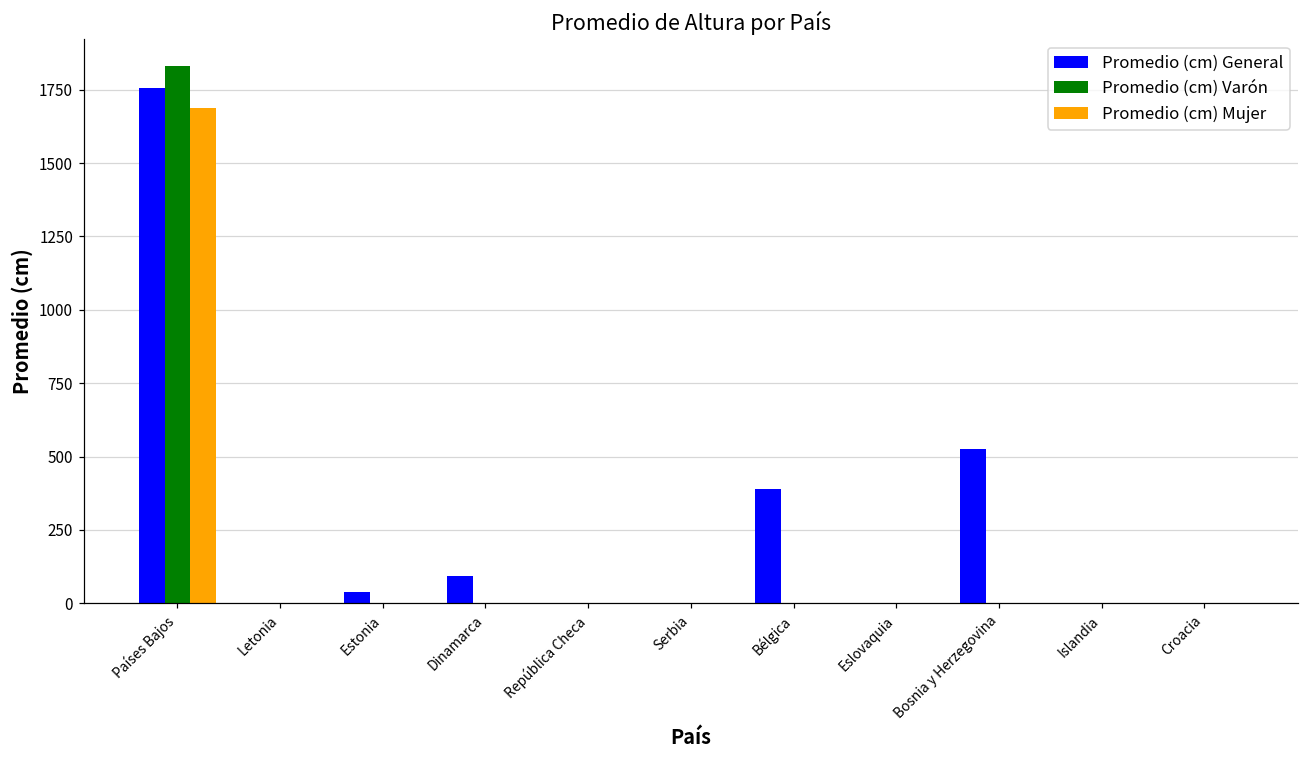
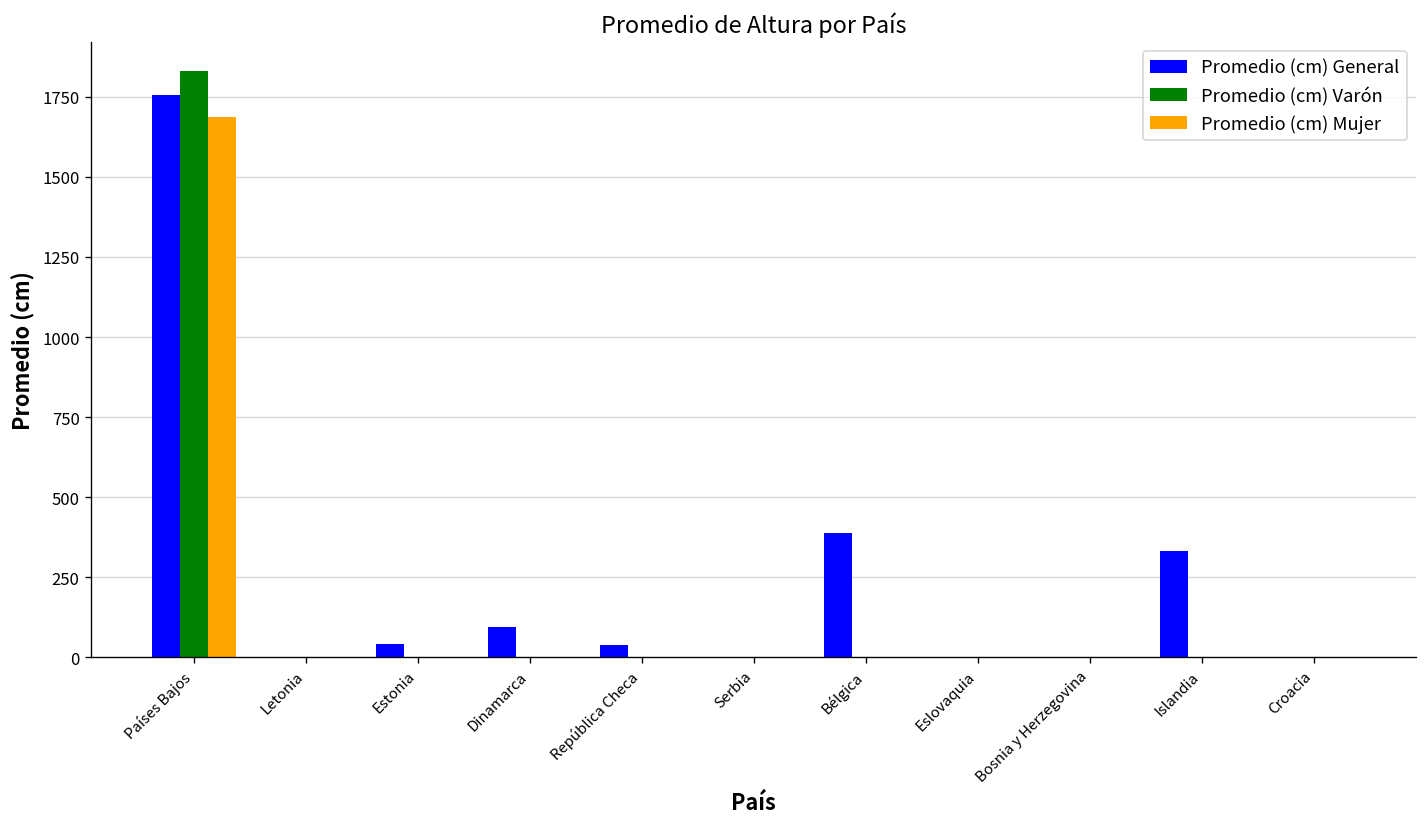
Promedio (cm) General, República Checa: 0 -> 40
Promedio (cm) General, Bosnia y Herzegovina: 530 -> 0
Promedio (cm) General, Islandia: 0 -> 330
